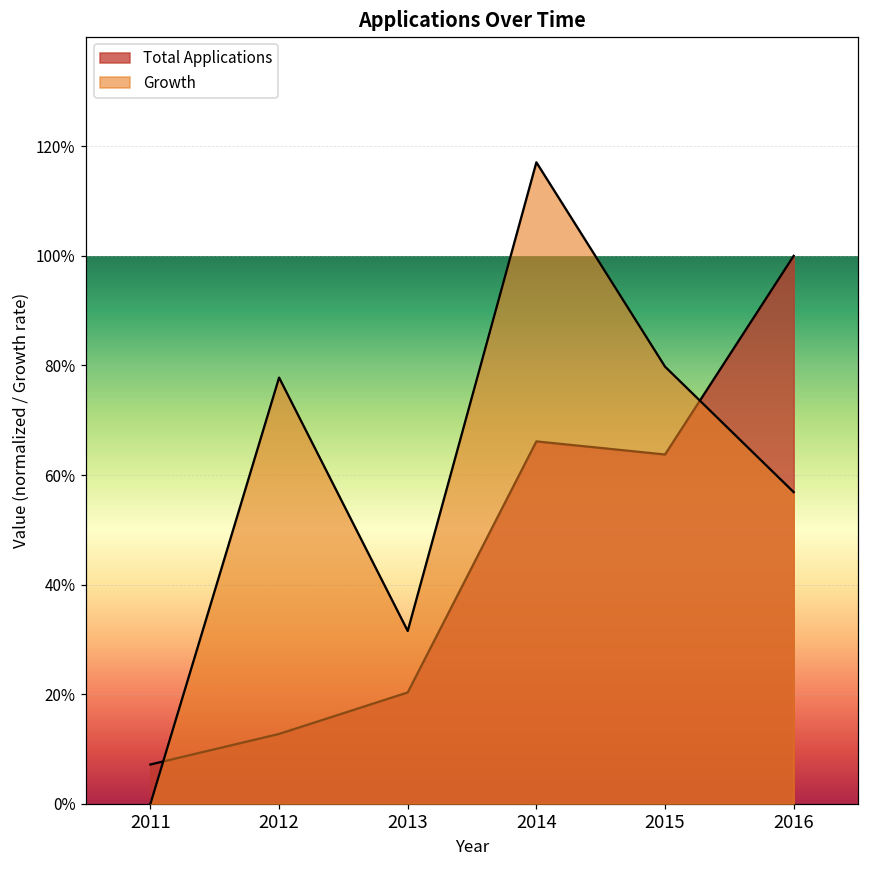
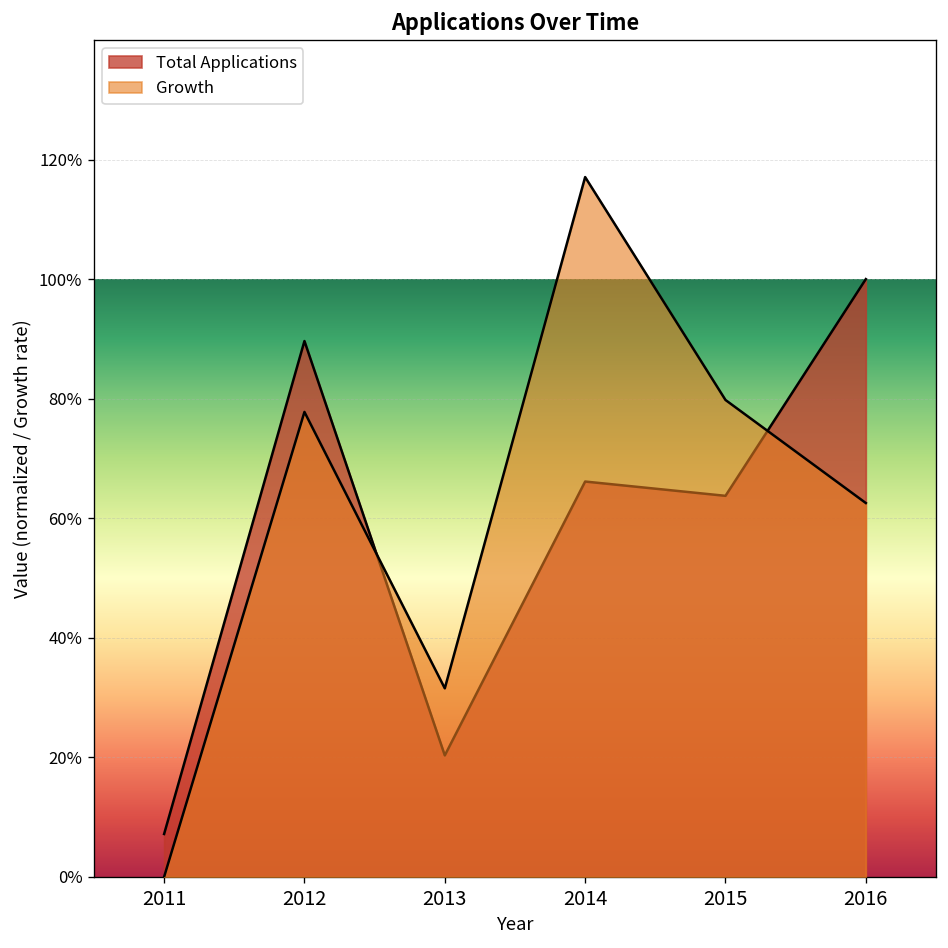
Total Applications, 2012: 13% -> 90%
Growth, 2016: 57% -> 63%
